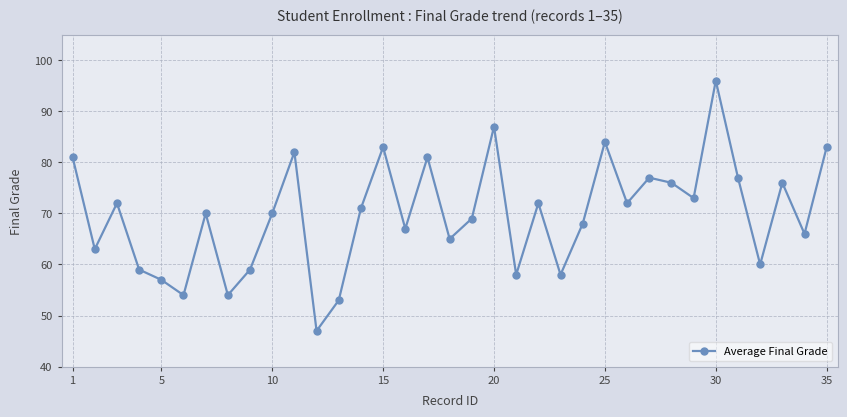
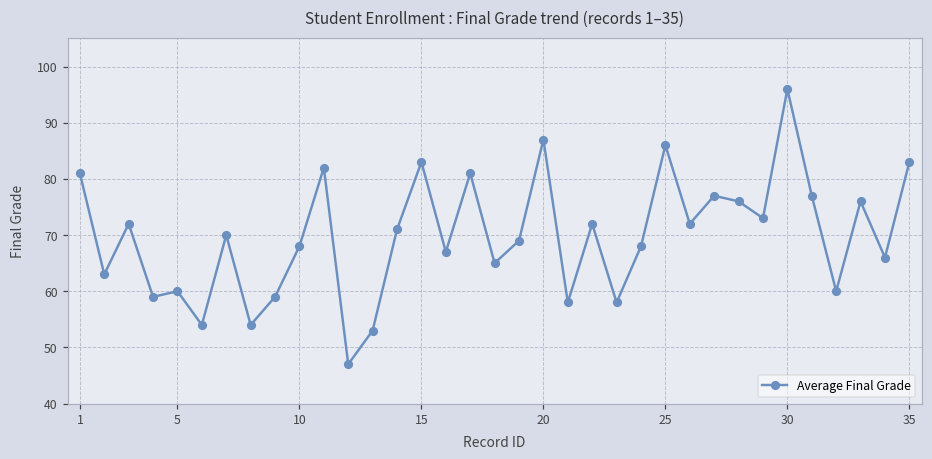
5: 57 -> 60
10: 70 -> 68
25: 84 -> 86
